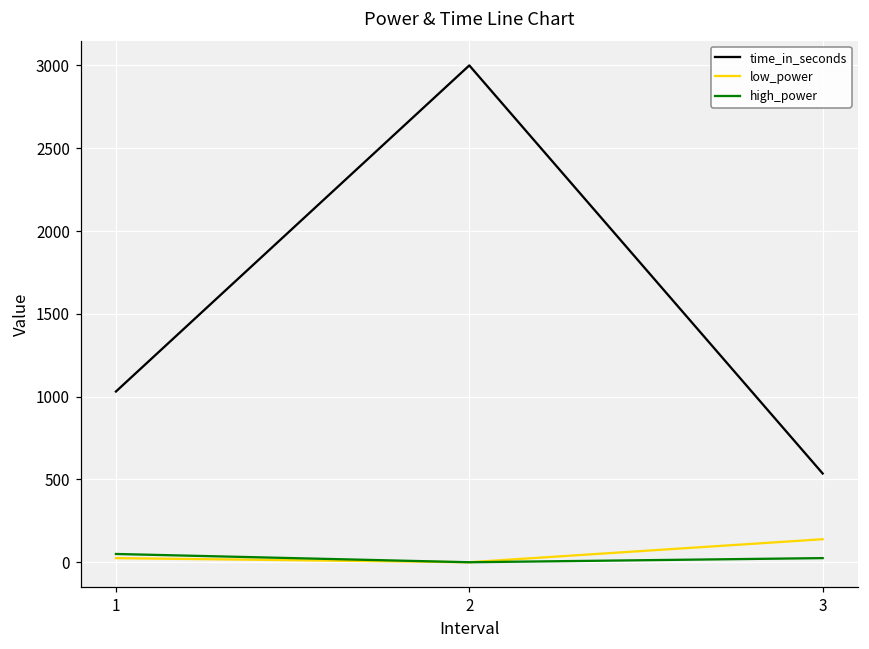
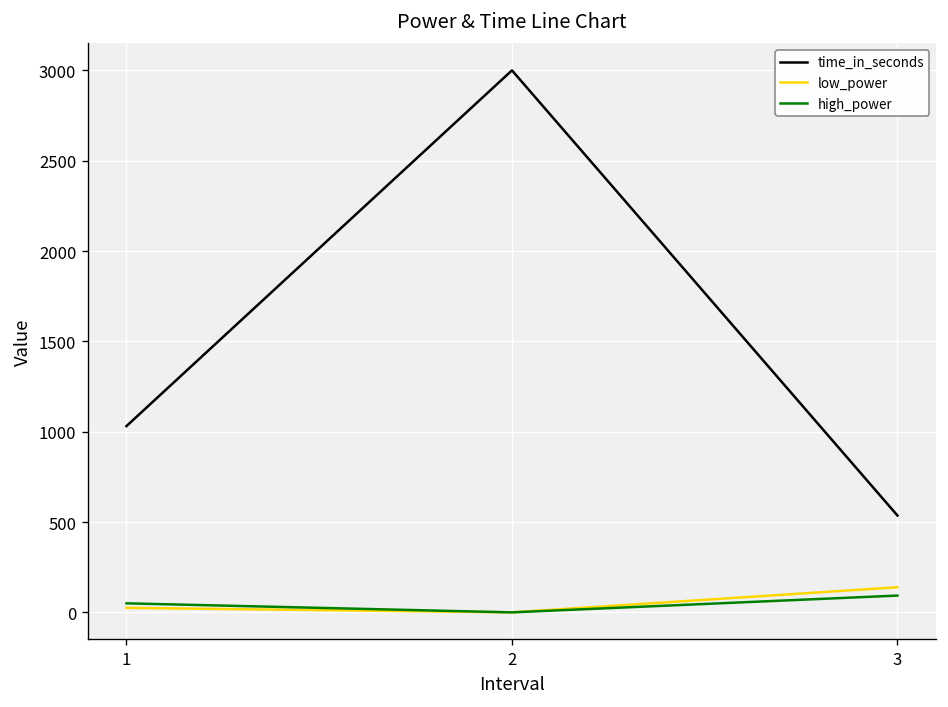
high_power, 3: 30 -> 90
